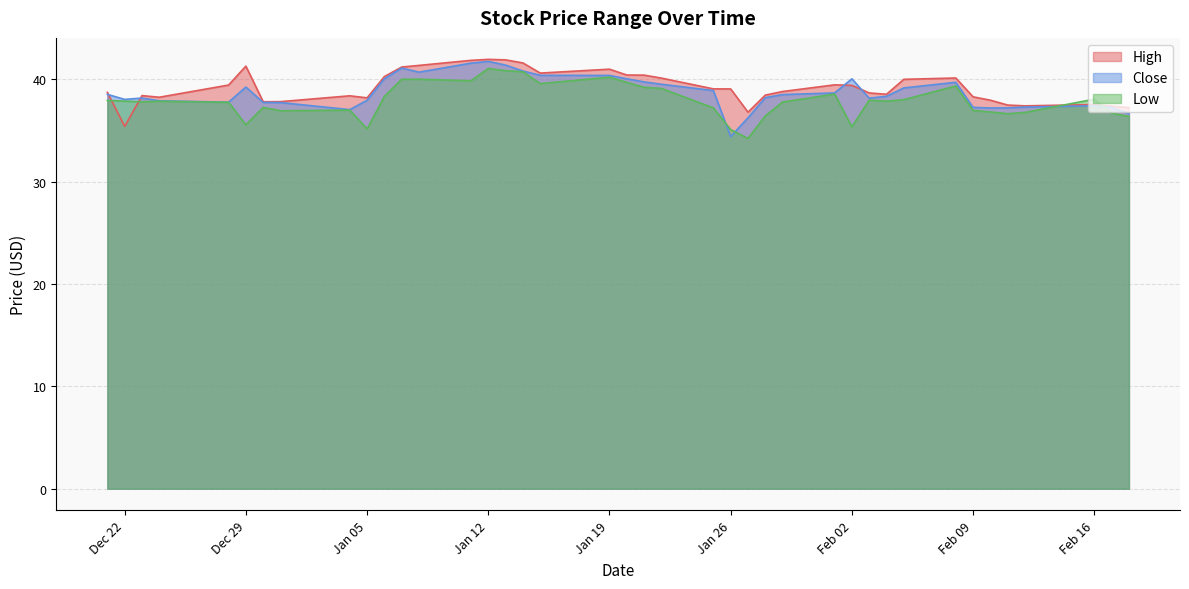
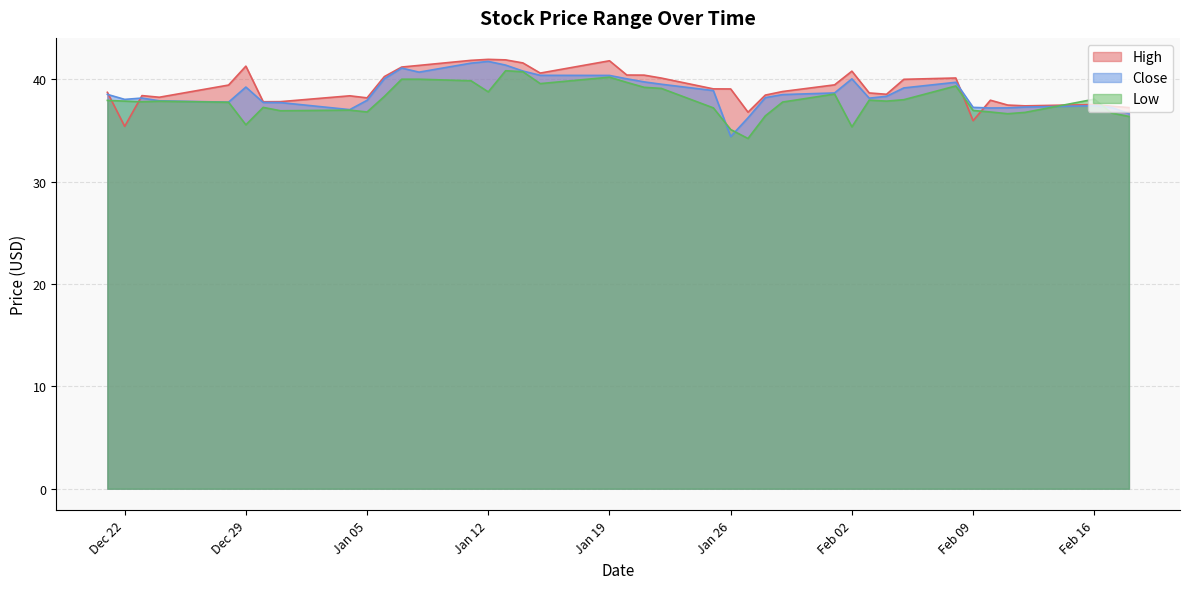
Low, Jan 05: 35.1 -> 36.8
Low, Jan 12: 41.0 -> 38.8
High, Jan 19: 41.0 -> 41.8
High, Feb 02: 39.4 -> 40.8
High, Feb 09: 38.3 -> 35.9
